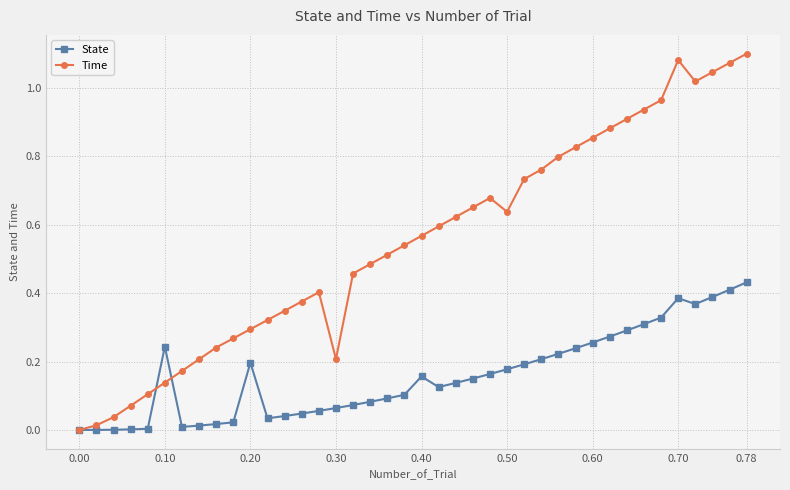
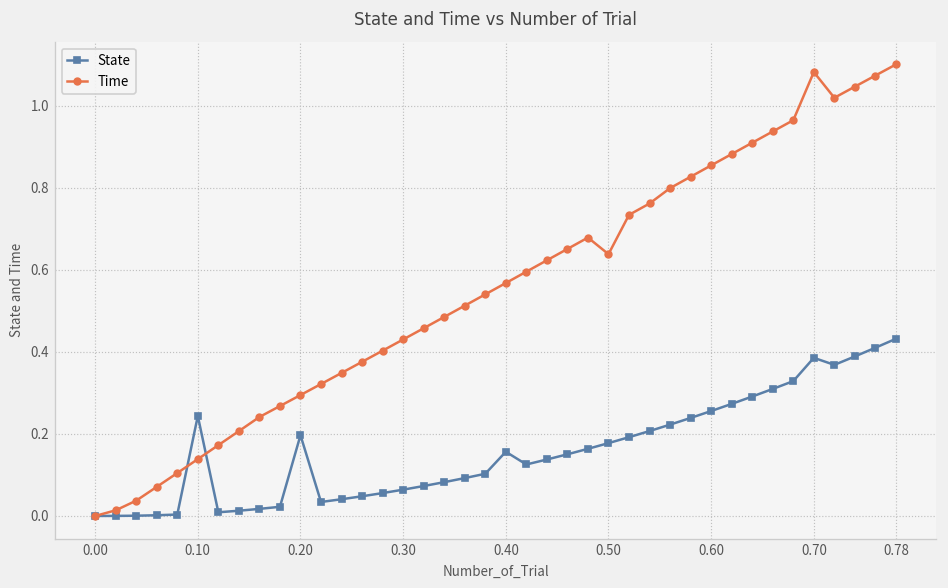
Time, 0.30: 0.21 -> 0.43
